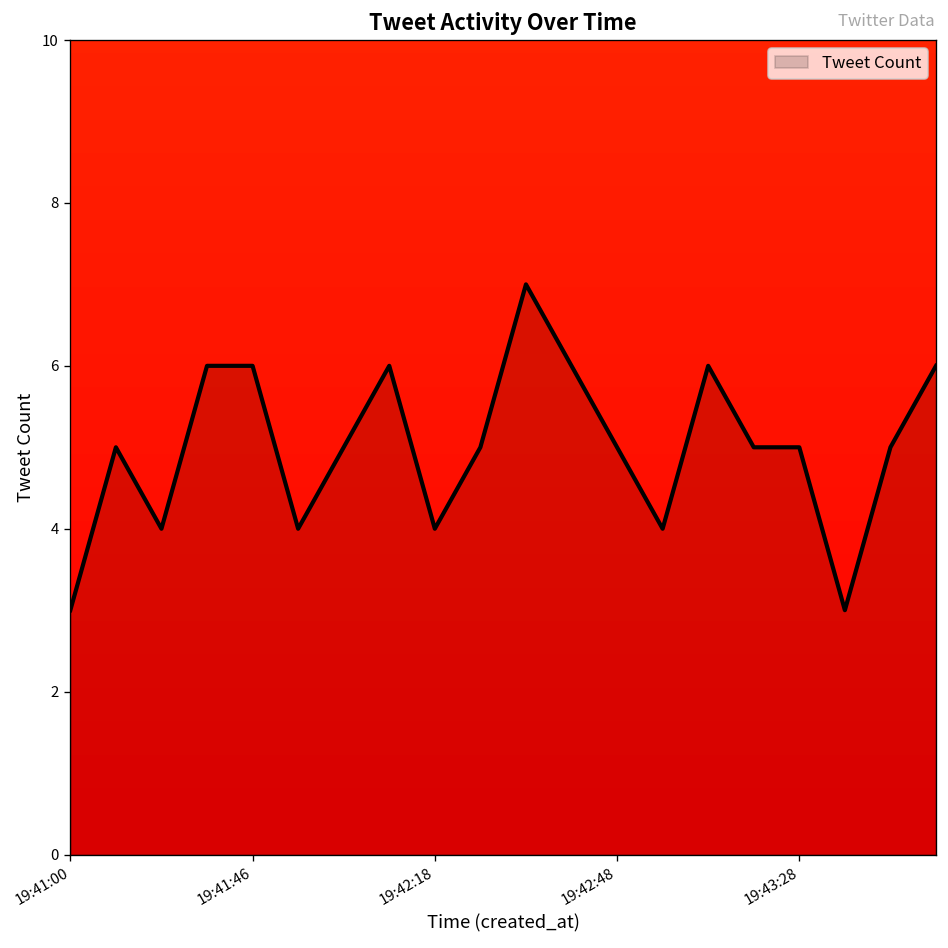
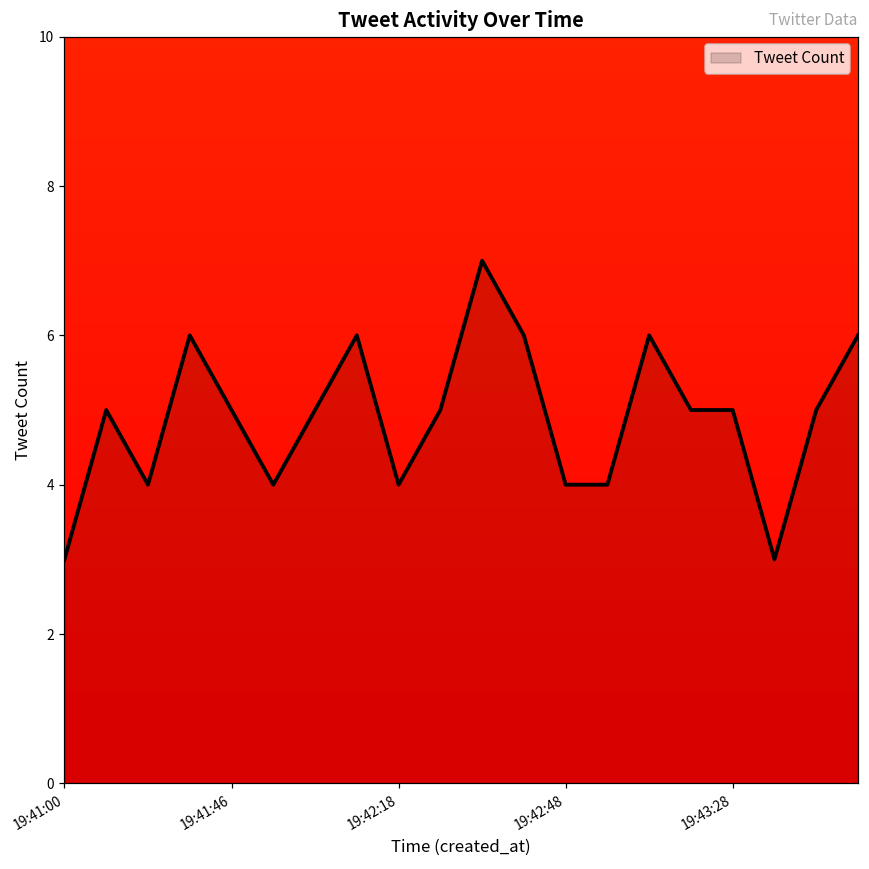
19:41:46: 6 -> 5
19:42:48: 5 -> 4
